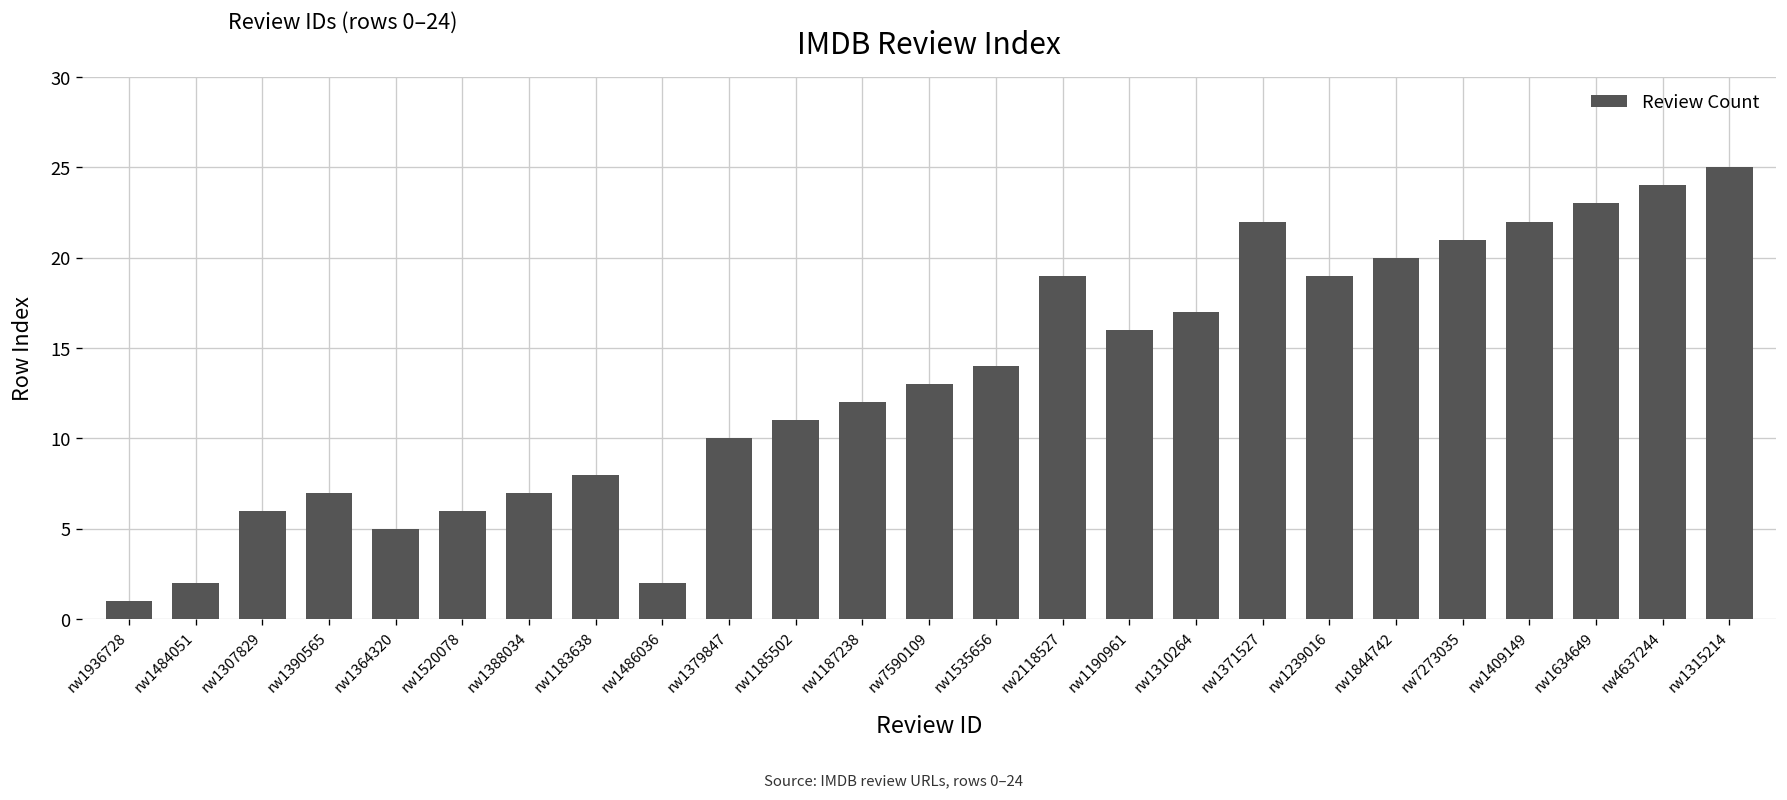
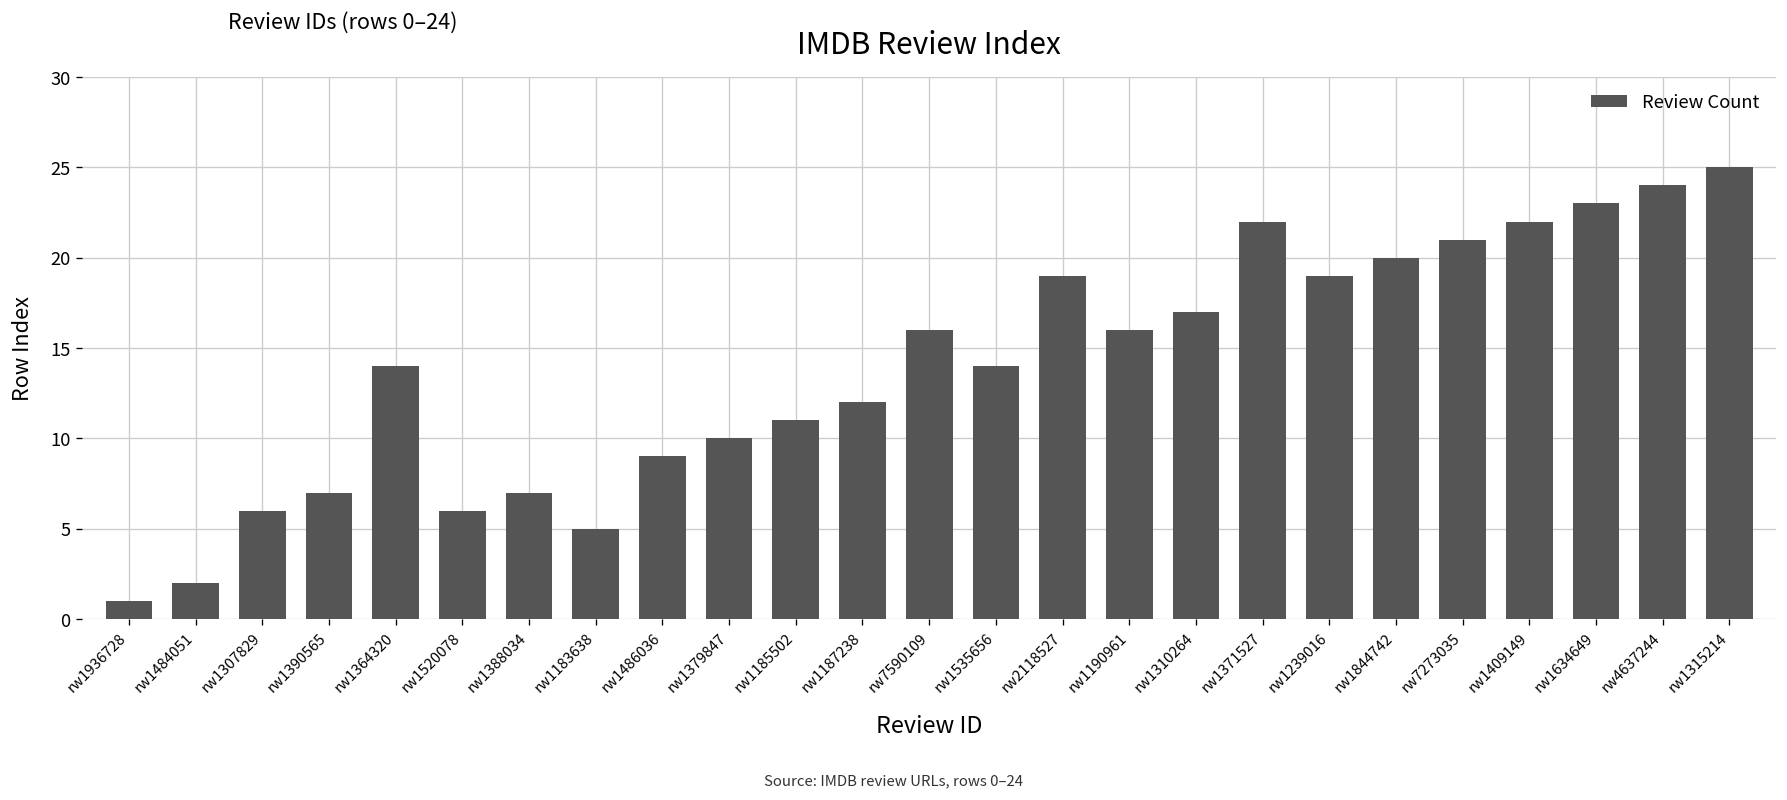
rw1364320: 5 -> 14
rw1183638: 8 -> 5
rw1486036: 2 -> 9
rw7590109: 13 -> 16
